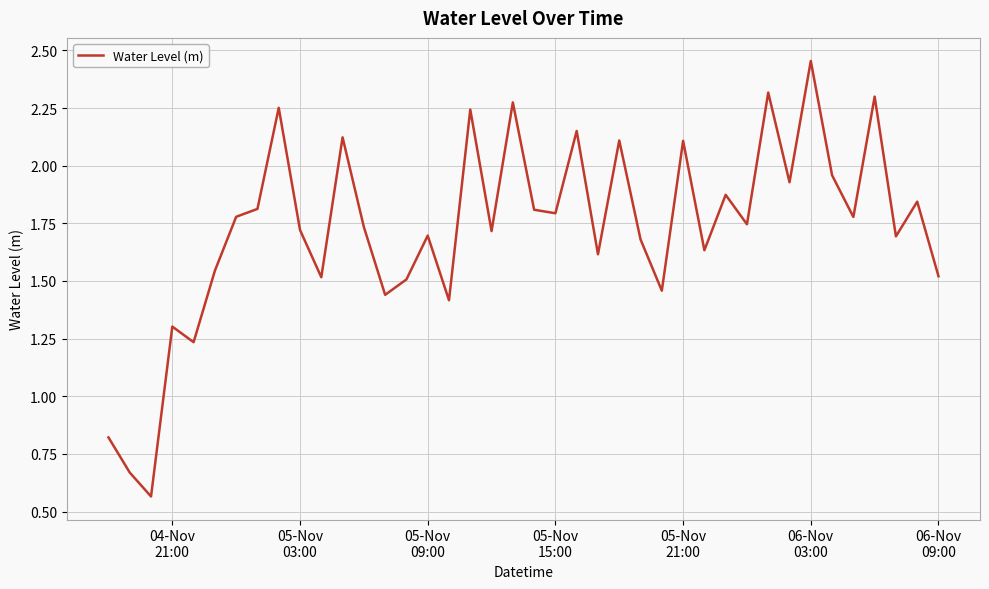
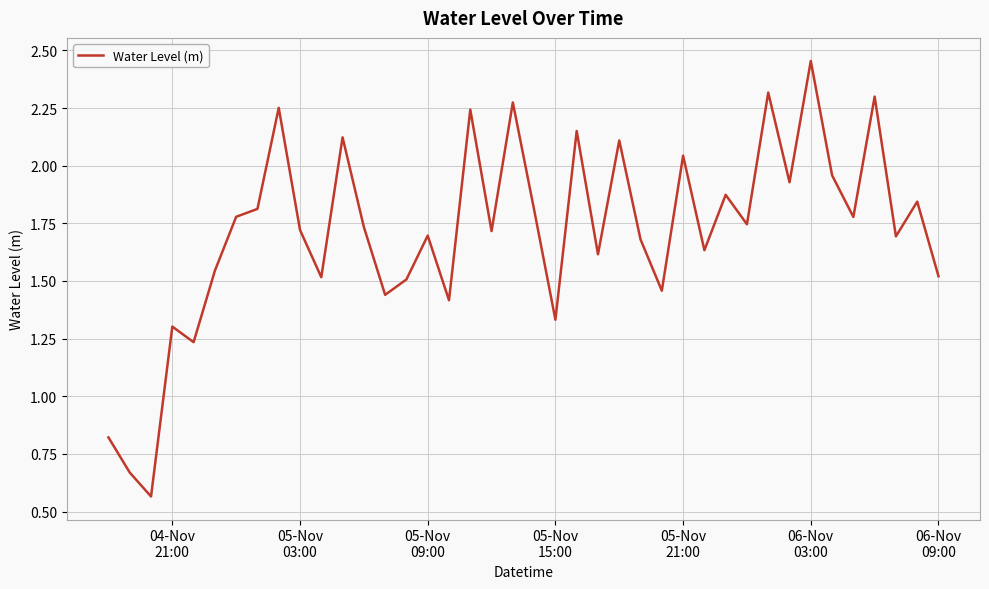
05-Nov 15:00: 1.79 -> 1.33
05-Nov 21:00: 2.11 -> 2.04
